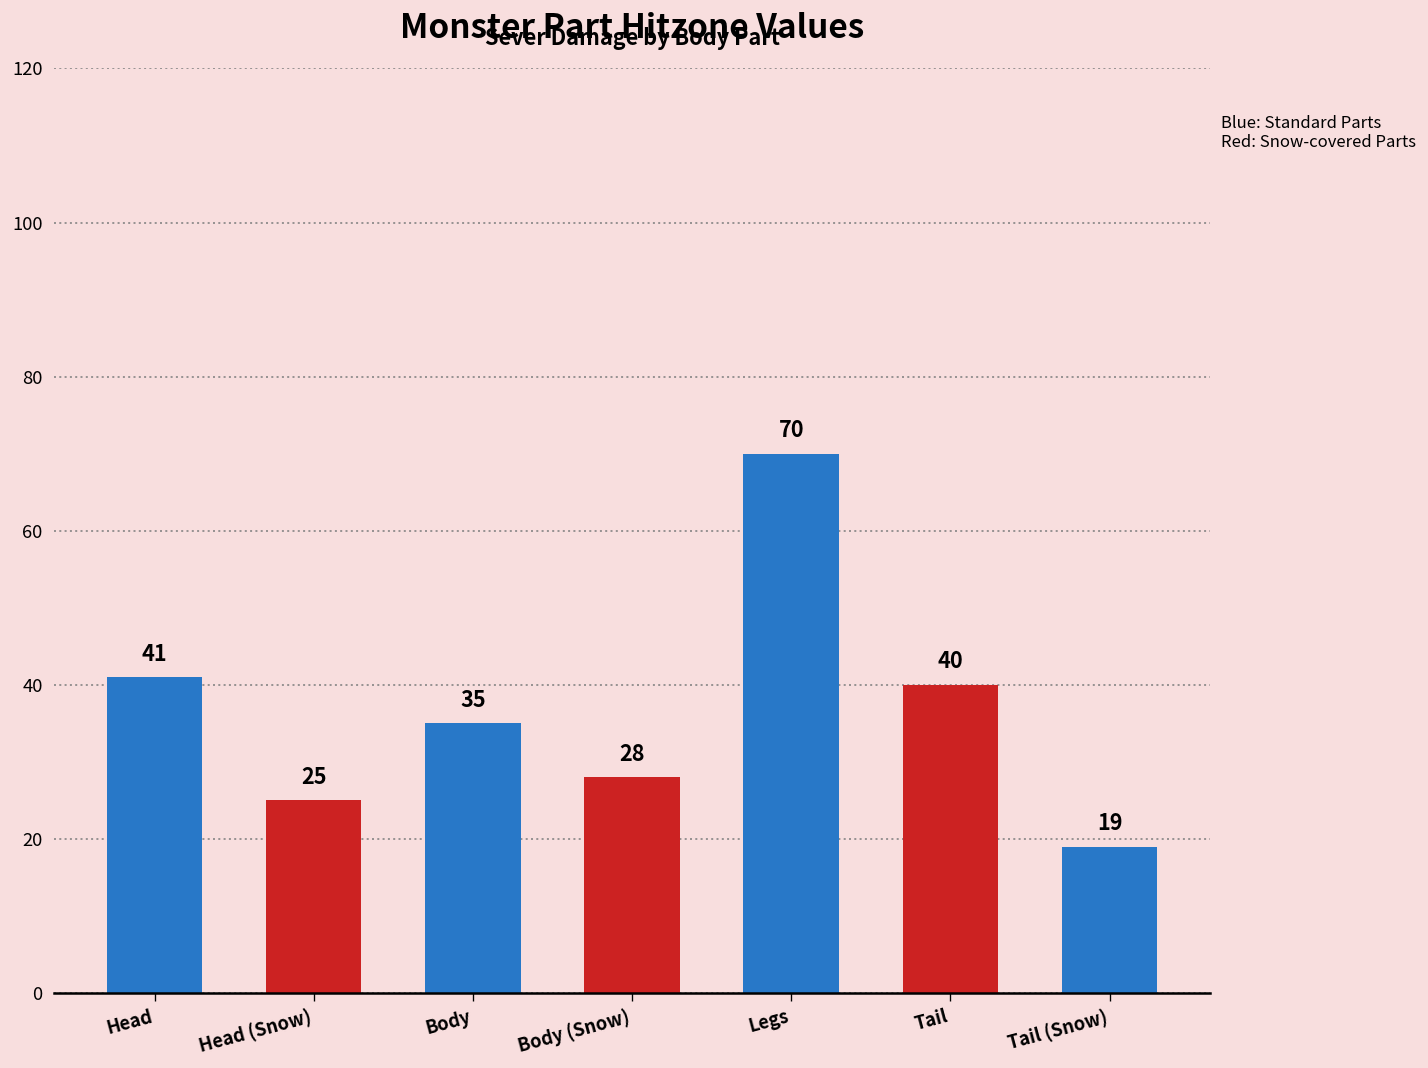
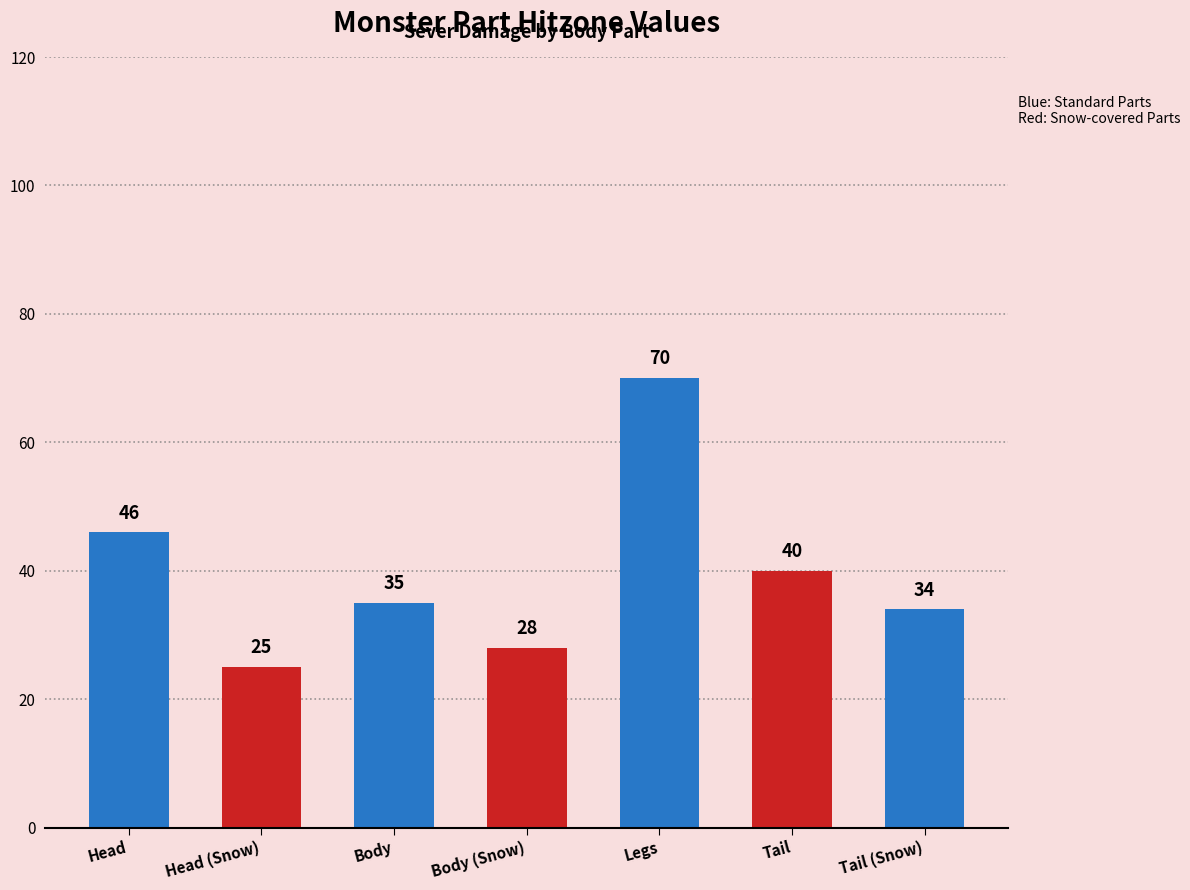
Head: 41 -> 46
Tail (Snow): 19 -> 34
